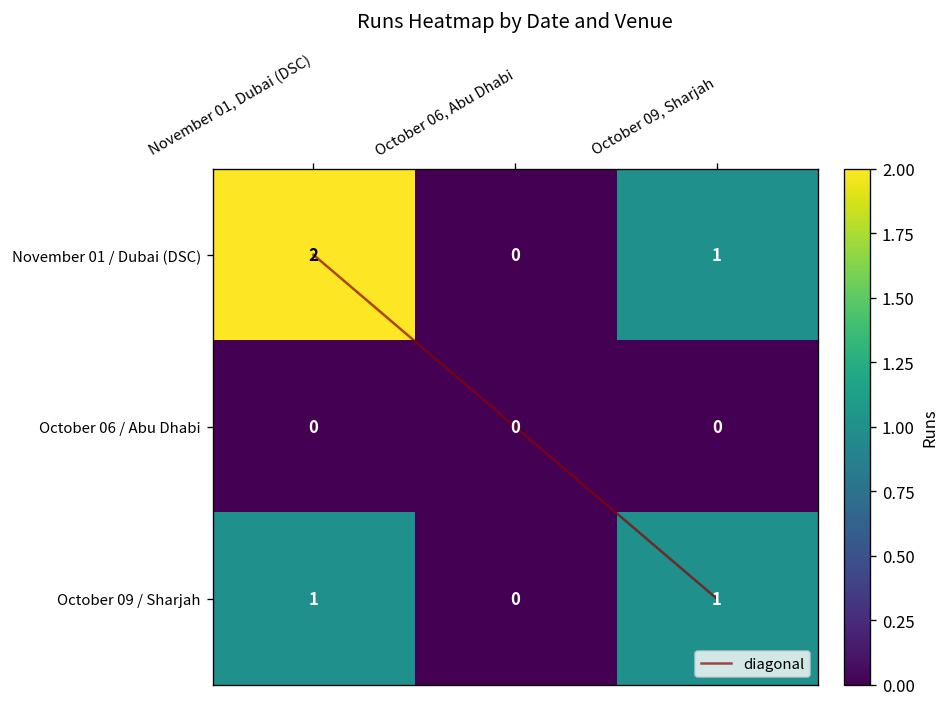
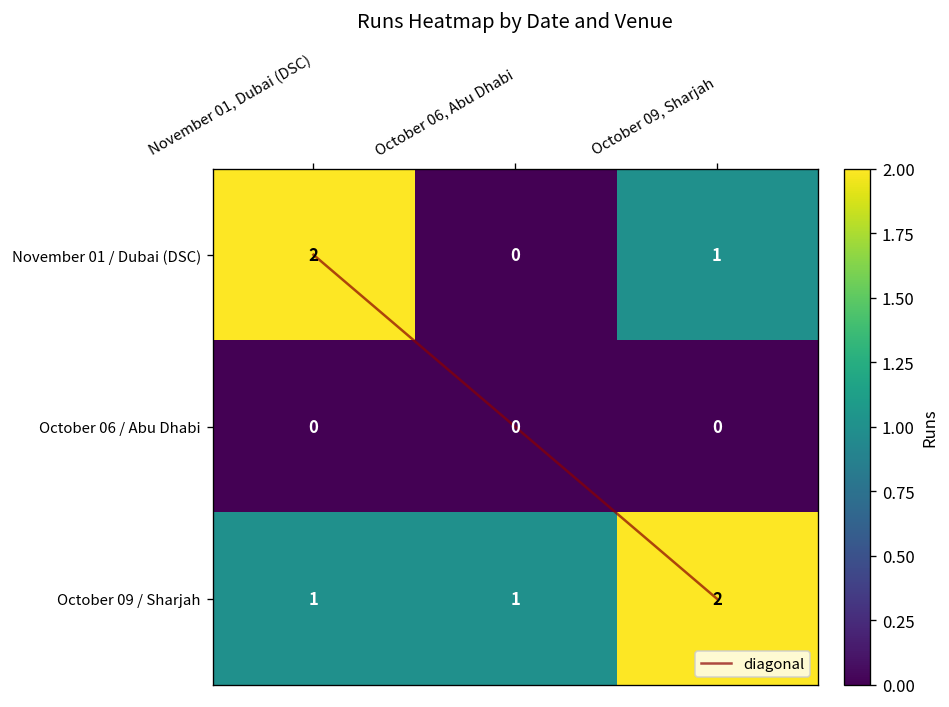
October 09 / Sharjah, October 06, Abu Dhabi: 0 -> 1
October 09 / Sharjah, October 09, Sharjah: 1 -> 2
